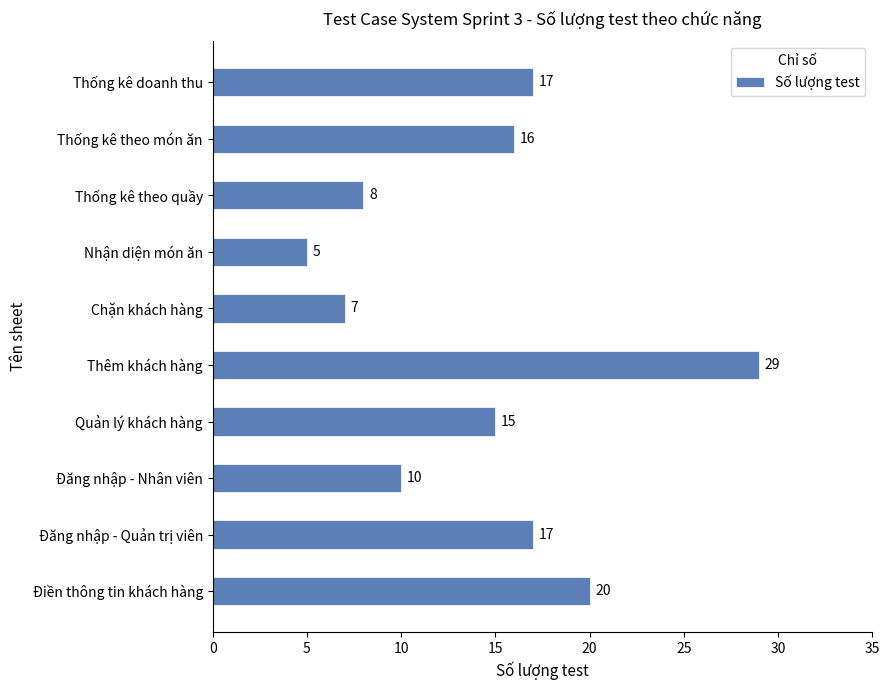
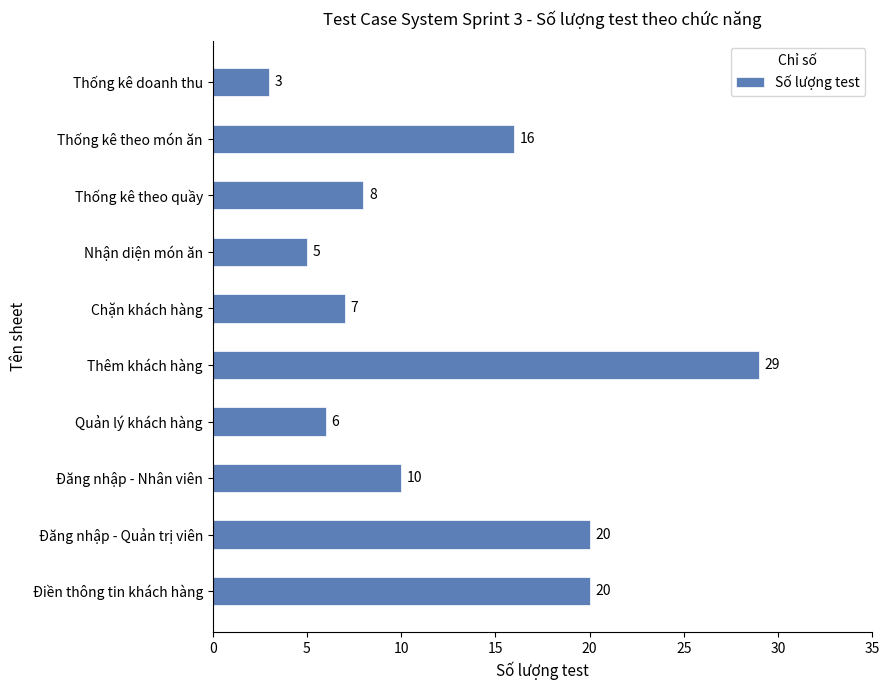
Thống kê doanh thu: 17 -> 3
Quản lý khách hàng: 15 -> 6
Đăng nhập - Quản trị viên: 17 -> 20
